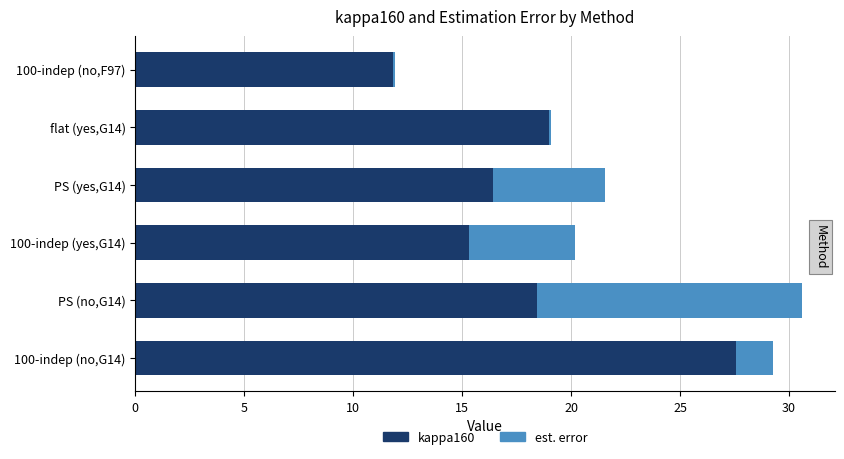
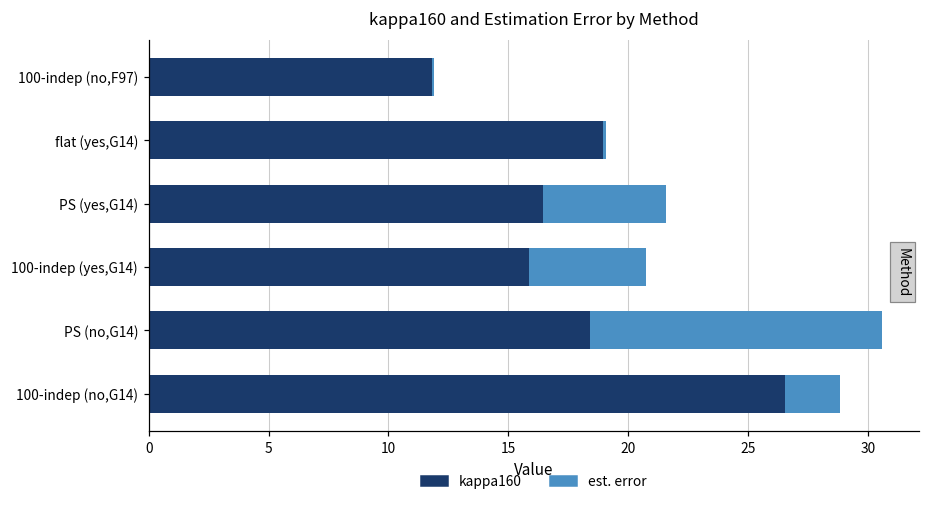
kappa160, 100-indep (yes,G14): 15.3 -> 15.9
kappa160, 100-indep (no,G14): 27.6 -> 26.5
est. error, 100-indep (no,G14): 1.7 -> 2.3
